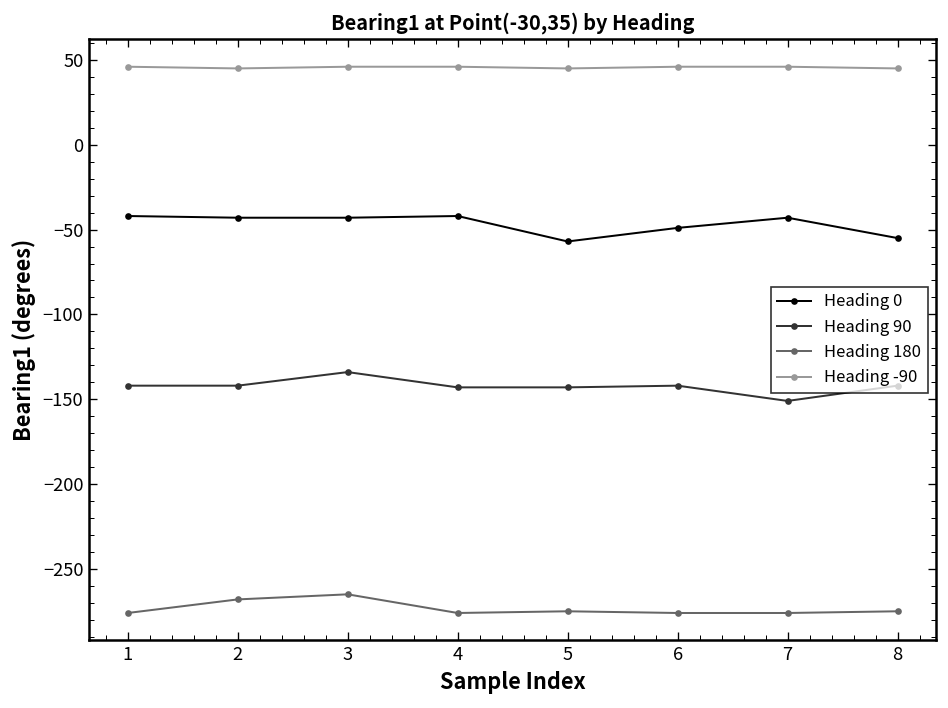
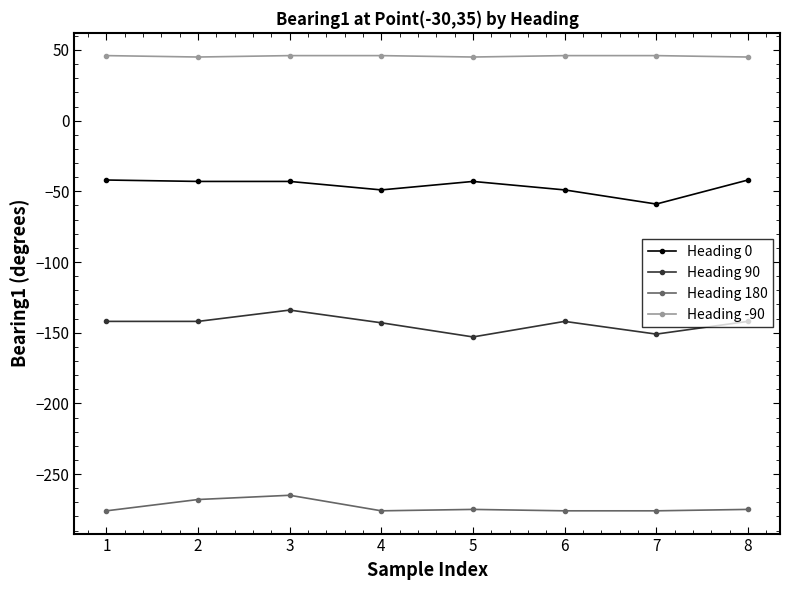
Heading 0, 4: -42 -> -49
Heading 0, 5: -57 -> -43
Heading 90, 5: -143 -> -153
Heading 0, 7: -43 -> -59
Heading 0, 8: -55 -> -42
